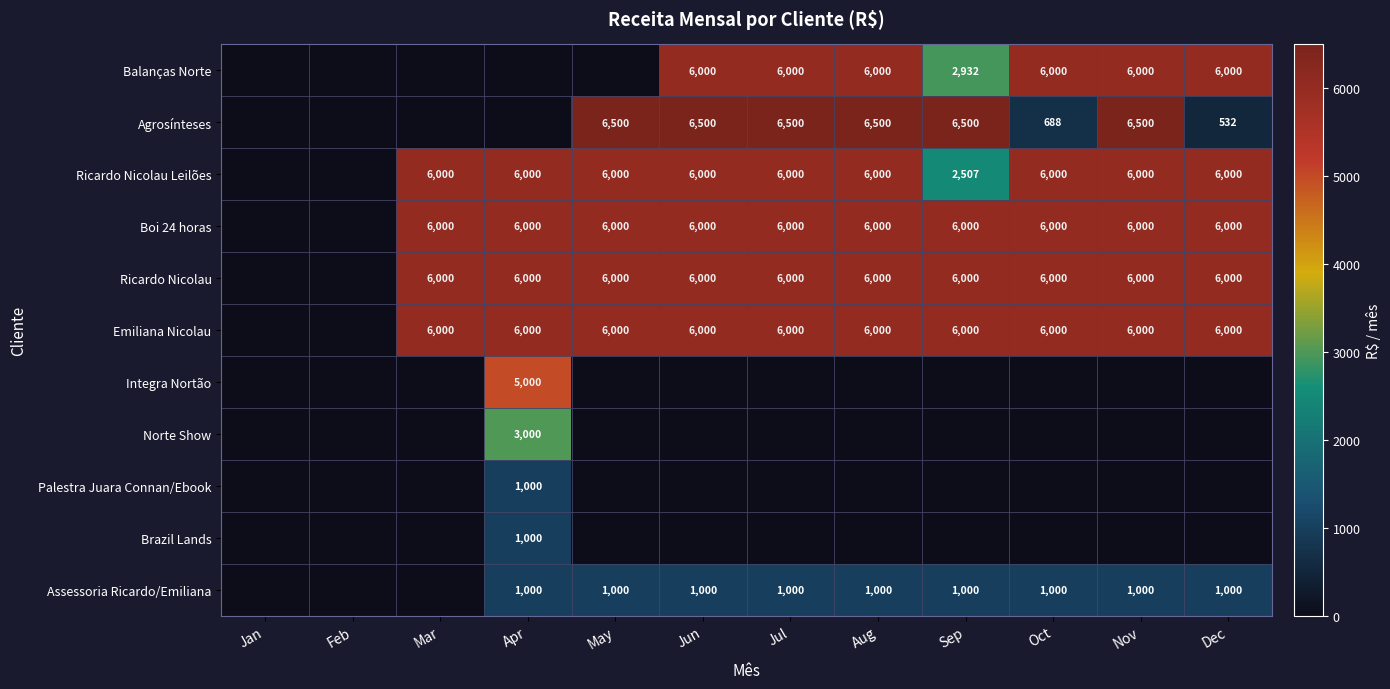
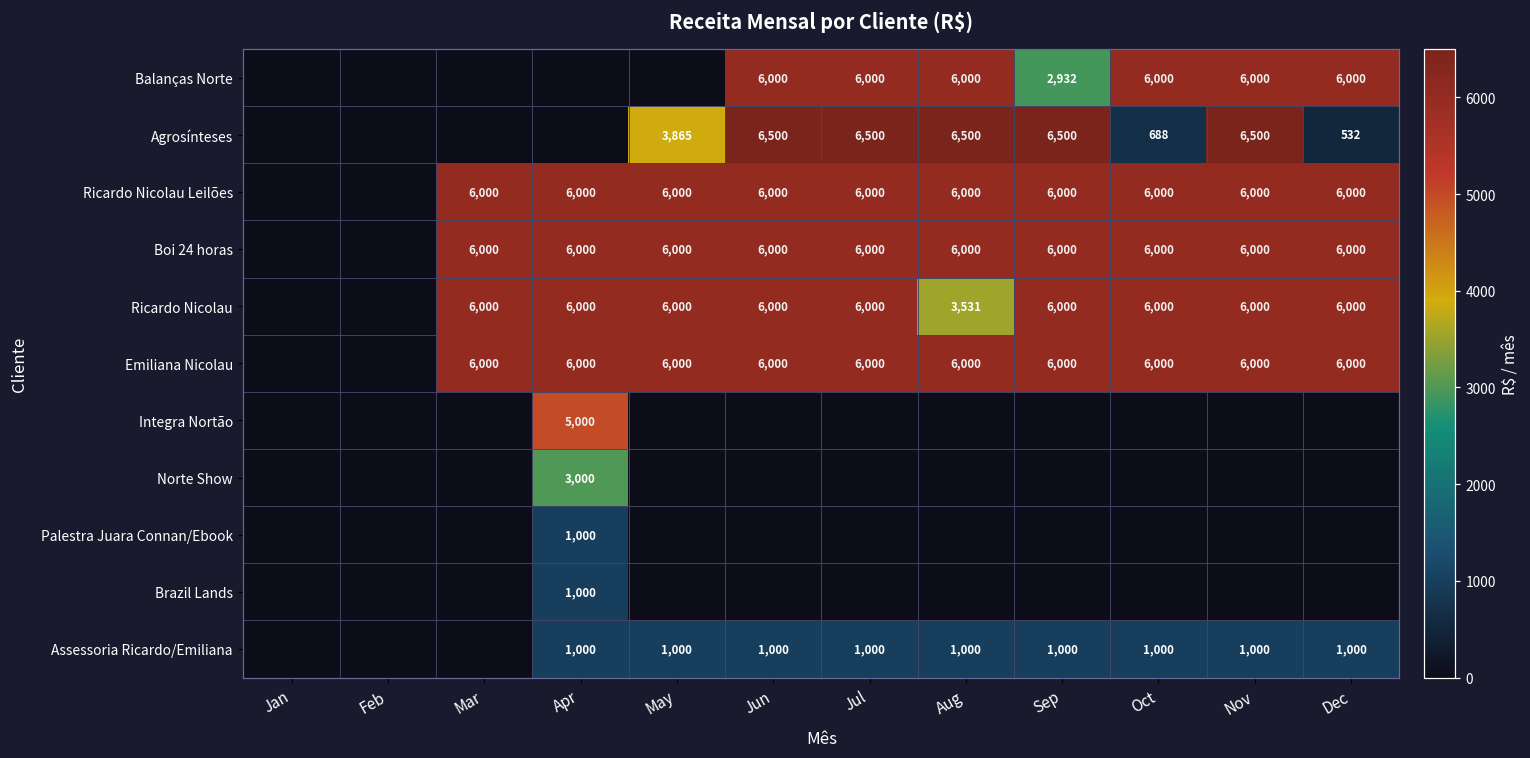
Agrosínteses, May: 6,500 -> 3,865
Ricardo Nicolau Leilões, Sep: 2,507 -> 6,000
Ricardo Nicolau, Aug: 6,000 -> 3,531
